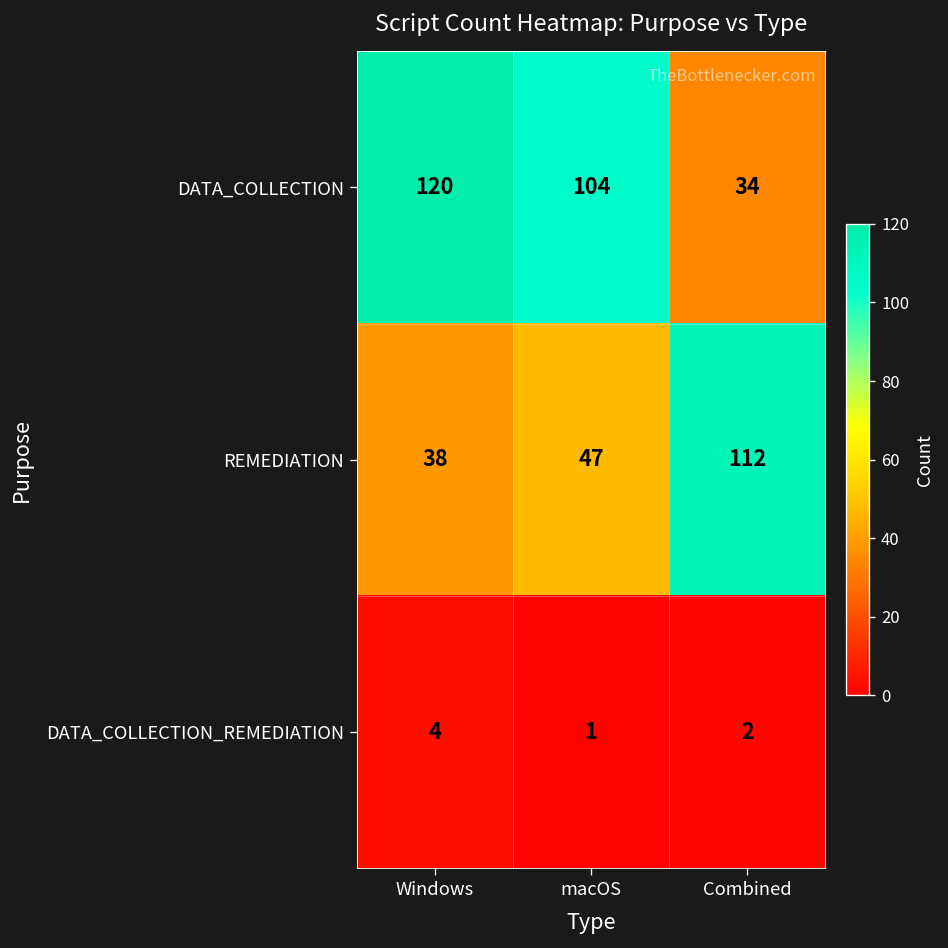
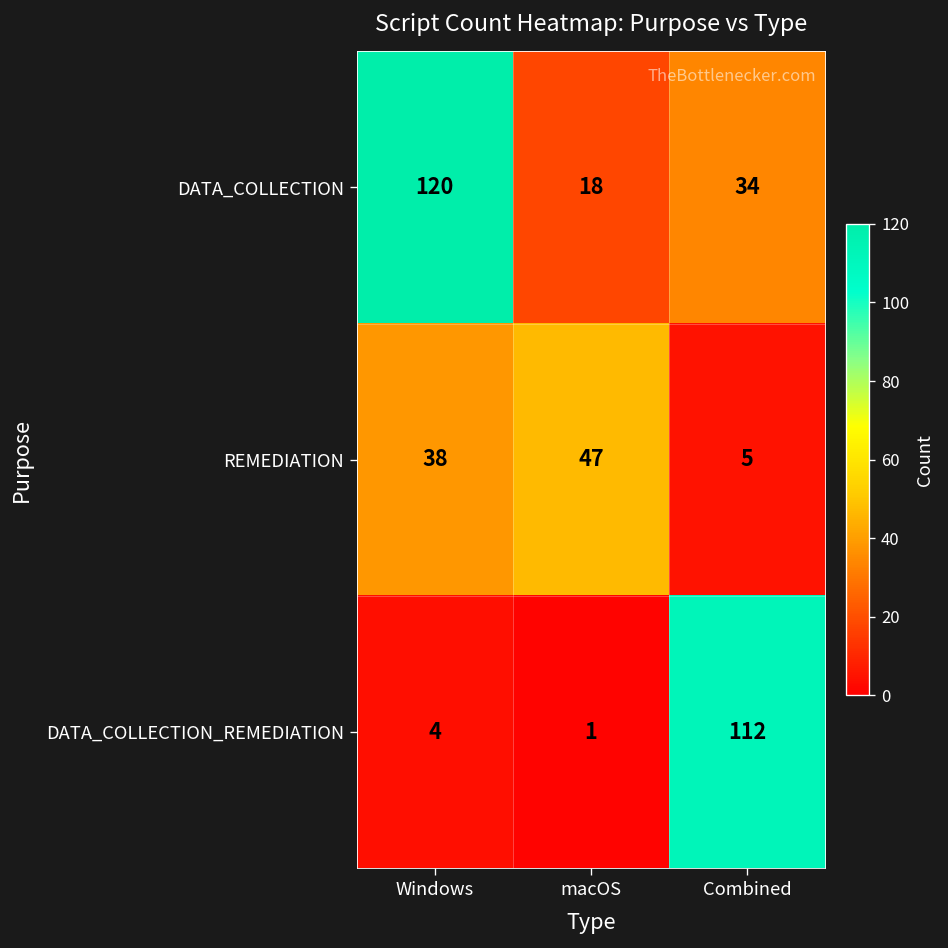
DATA_COLLECTION, macOS: 104 -> 18
REMEDIATION, Combined: 112 -> 5
DATA_COLLECTION_REMEDIATION, Combined: 2 -> 112
